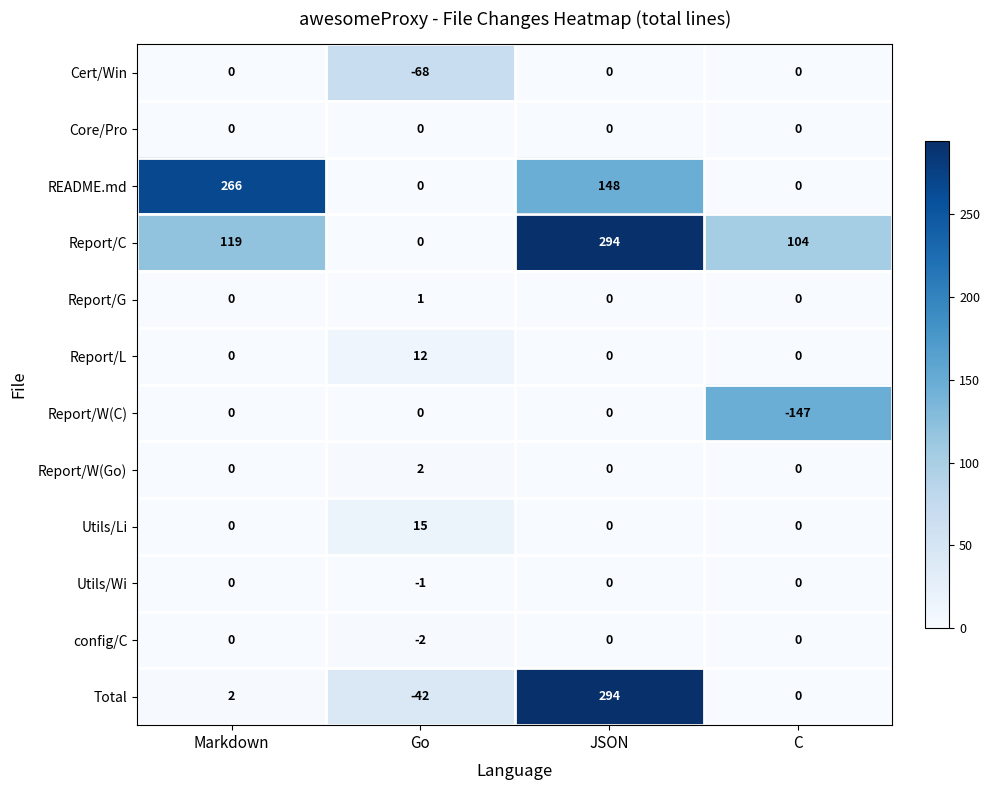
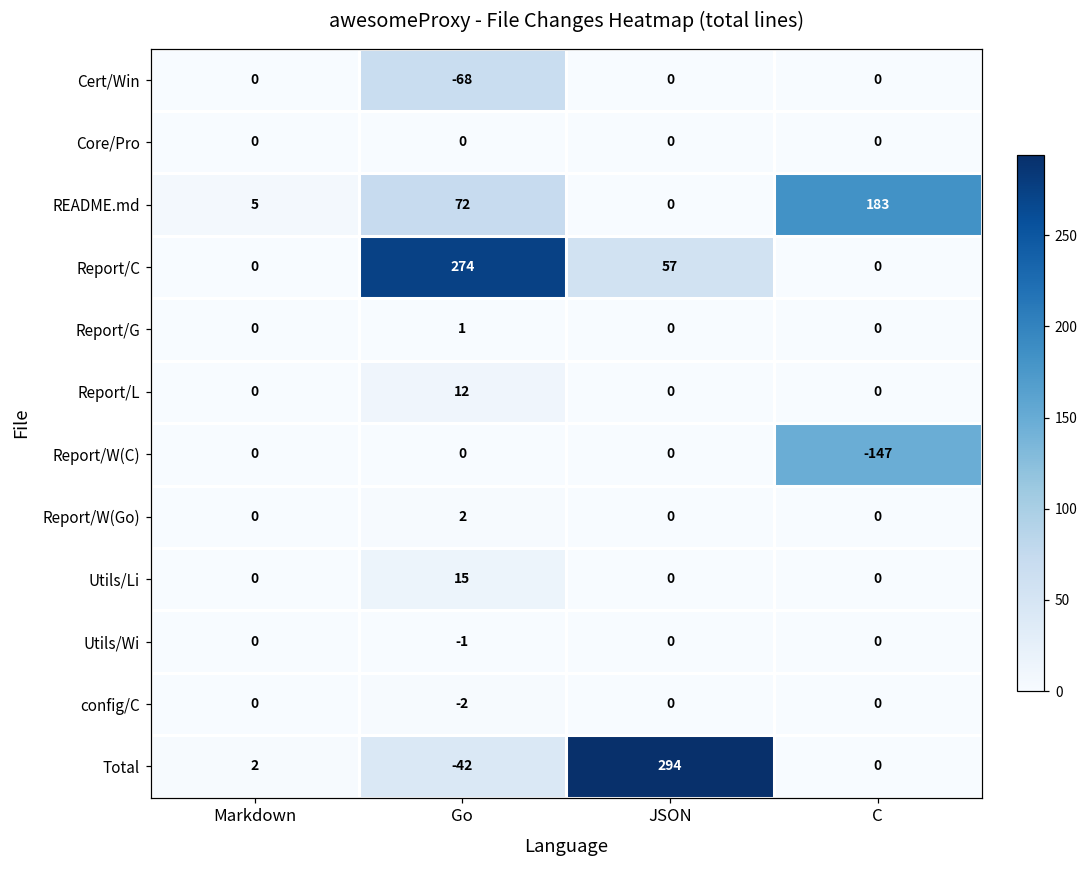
README.md, Markdown: 266 -> 5
README.md, Go: 0 -> 72
README.md, JSON: 148 -> 0
README.md, C: 0 -> 183
Report/C, Markdown: 119 -> 0
Report/C, Go: 0 -> 274
Report/C, JSON: 294 -> 57
Report/C, C: 104 -> 0
